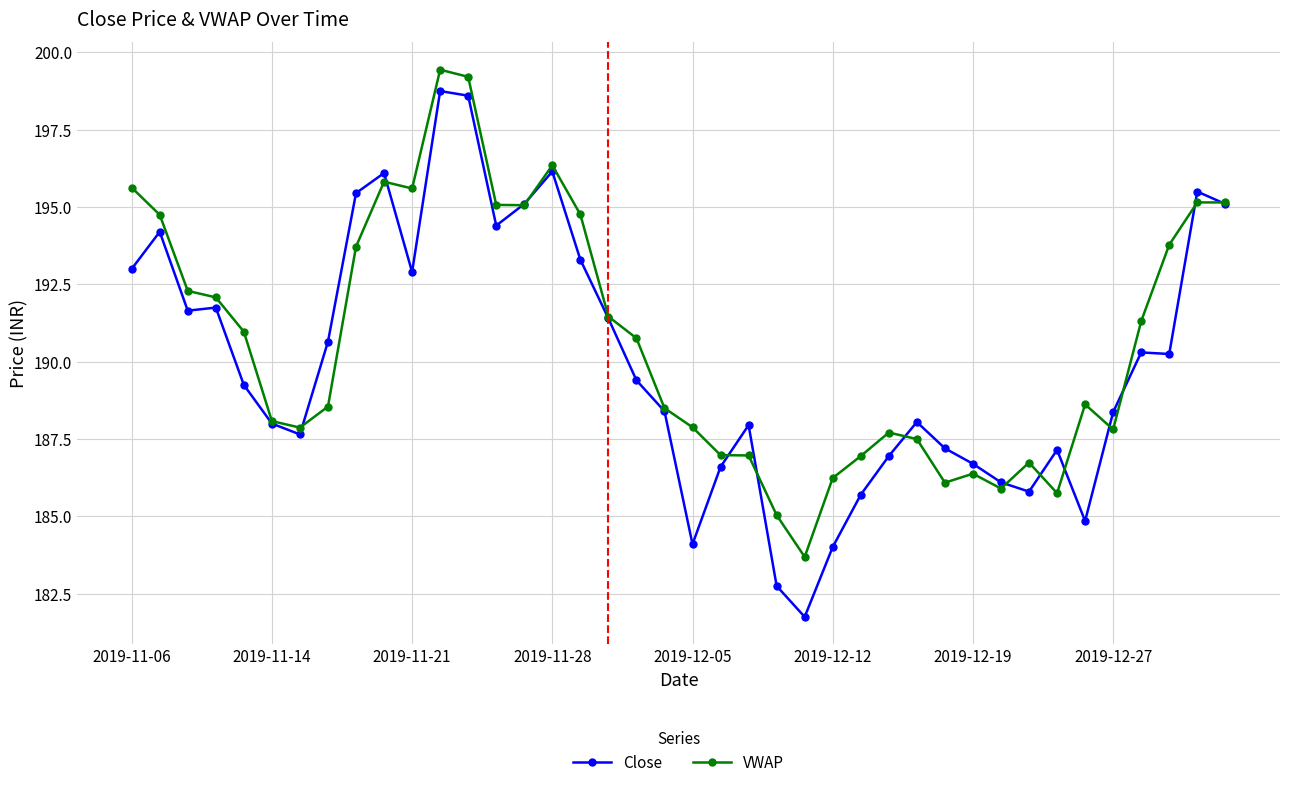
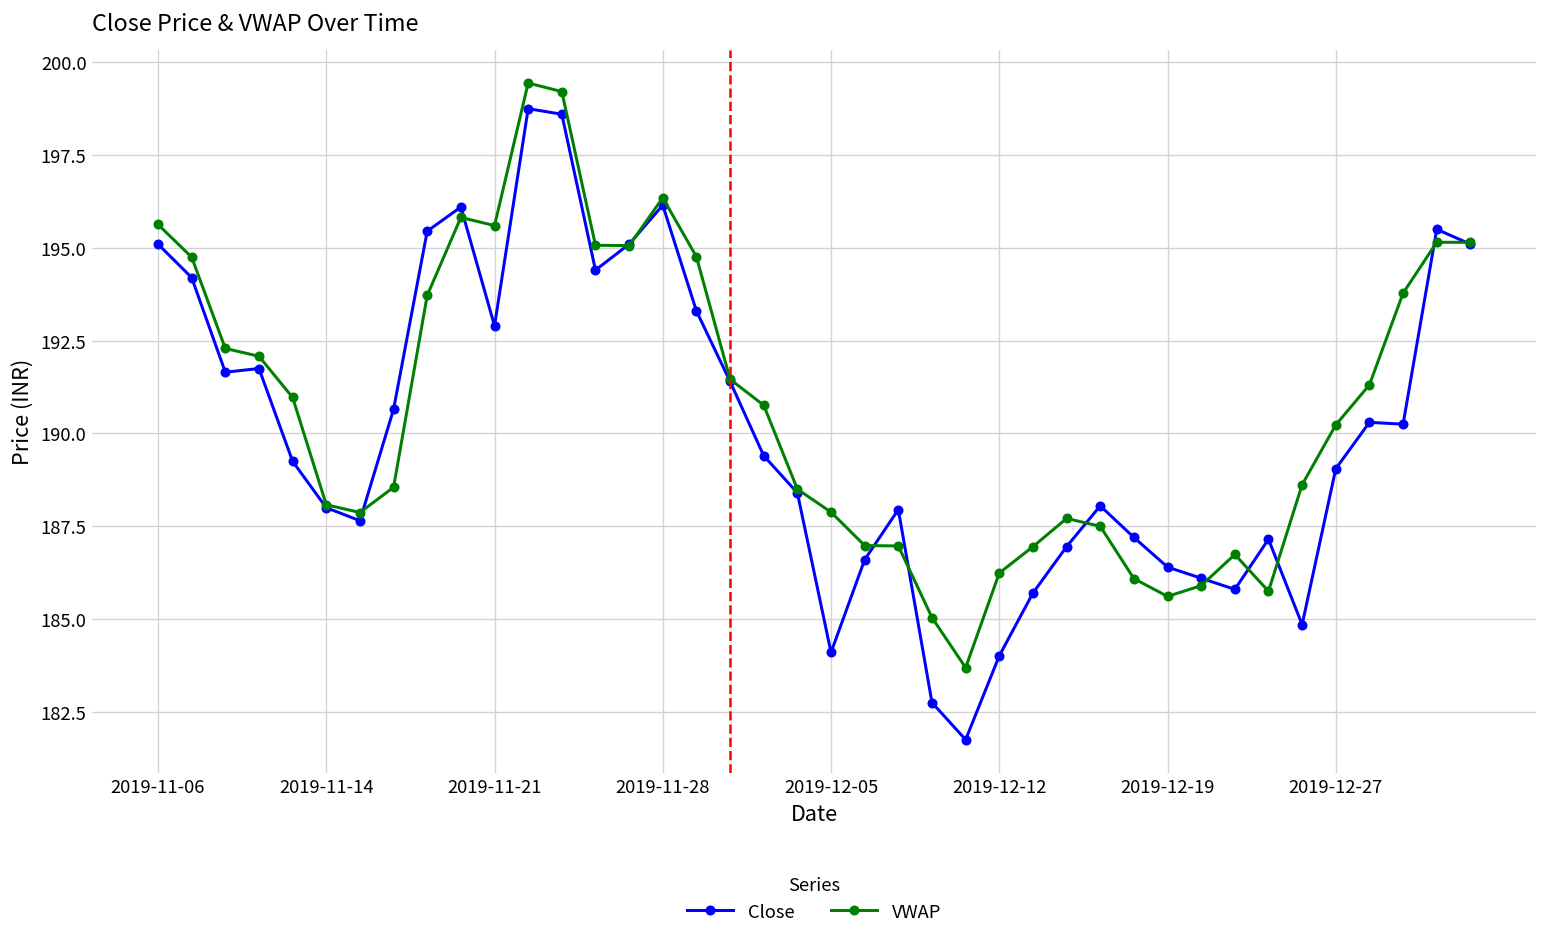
Close, 2019-11-06: 193.0 -> 195.1
Close, 2019-12-19: 186.7 -> 186.4
VWAP, 2019-12-19: 186.4 -> 185.6
Close, 2019-12-27: 188.4 -> 189.1
VWAP, 2019-12-27: 187.8 -> 190.2
